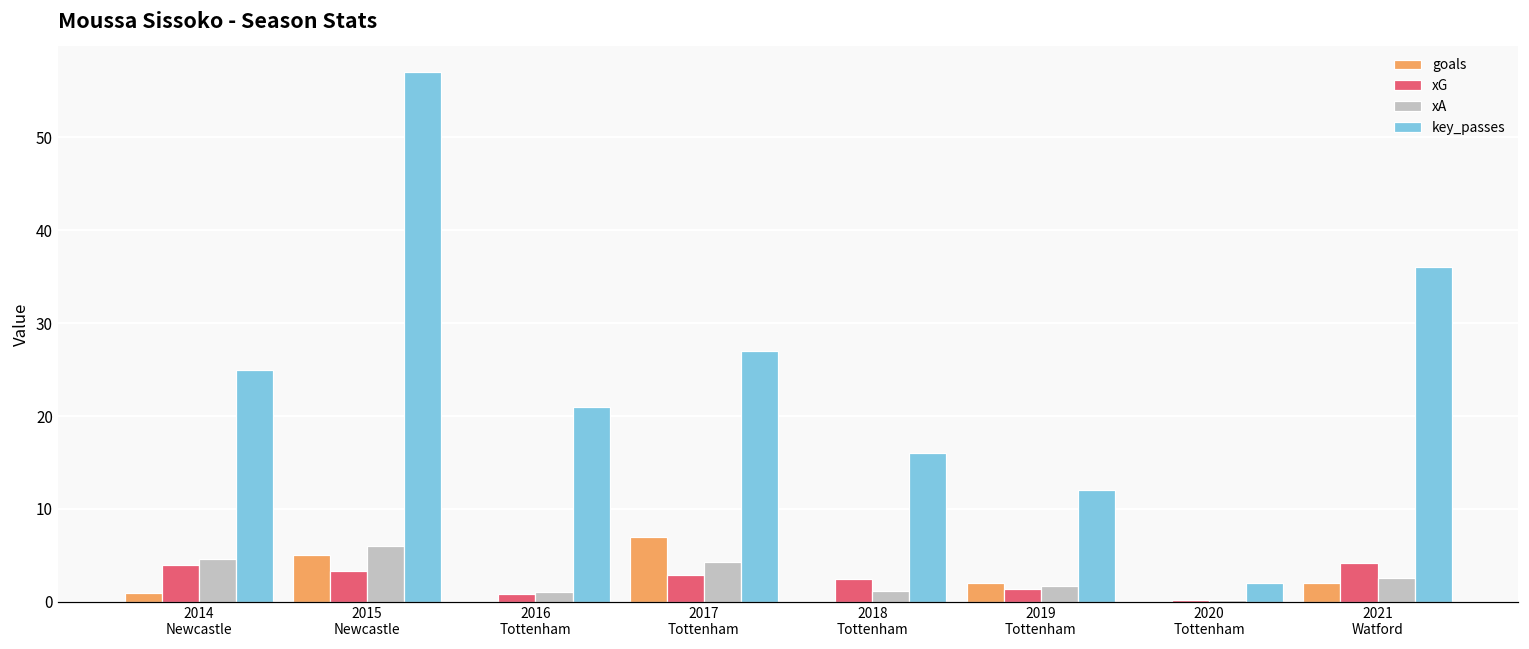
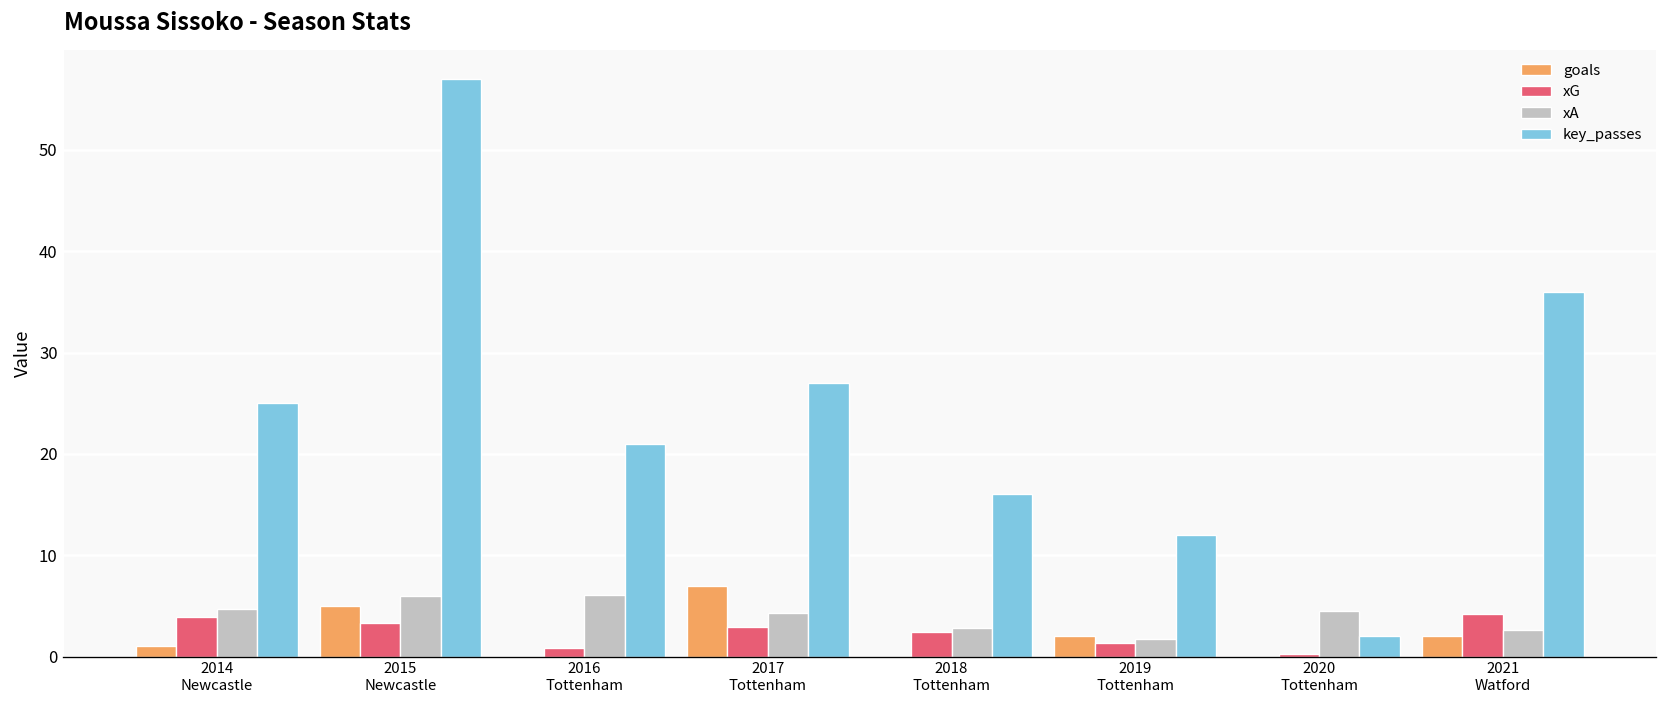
xA, 2016 Tottenham: 1 -> 6
xA, 2018 Tottenham: 1 -> 3
xA, 2020 Tottenham: 0 -> 4
